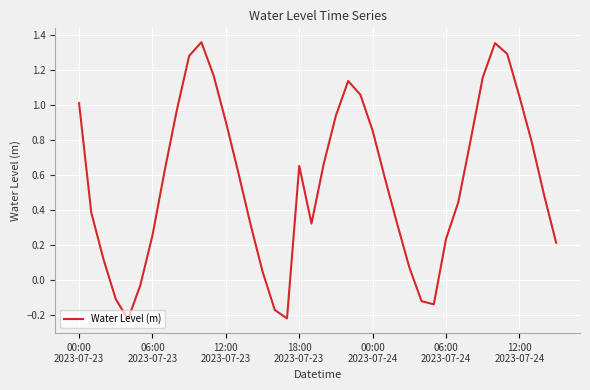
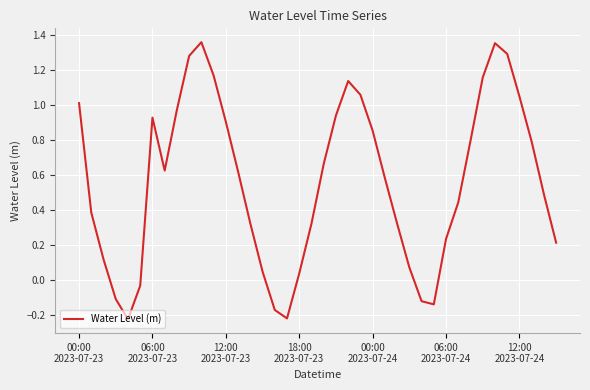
06:00 2023-07-23: 0.26 -> 0.93
18:00 2023-07-23: 0.65 -> 0.04
